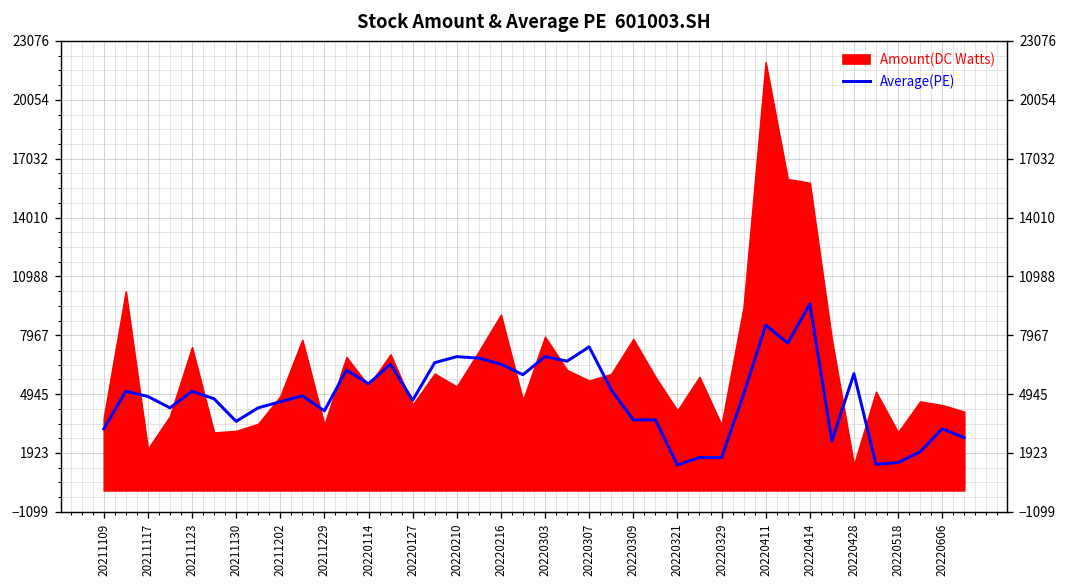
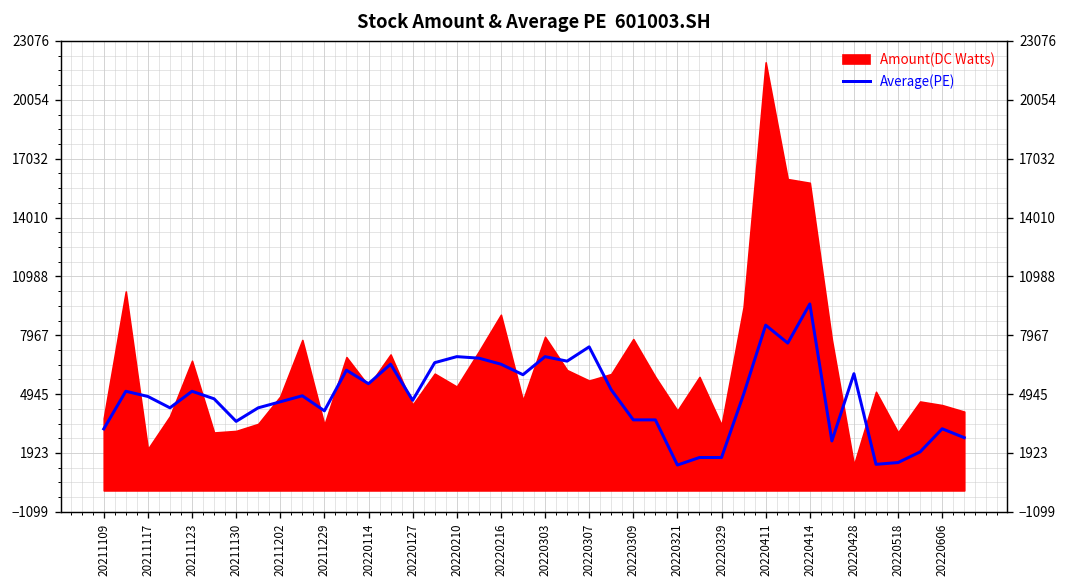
Amount(DC Watts), 20211123: 7400 -> 6700
